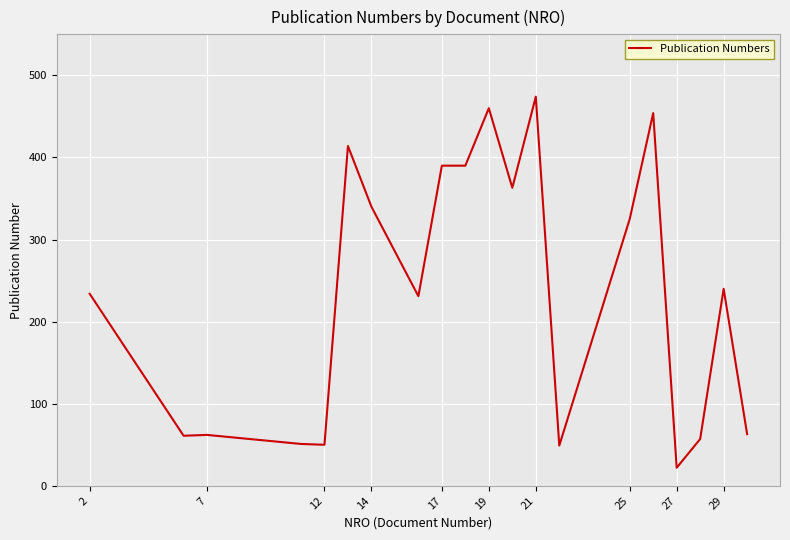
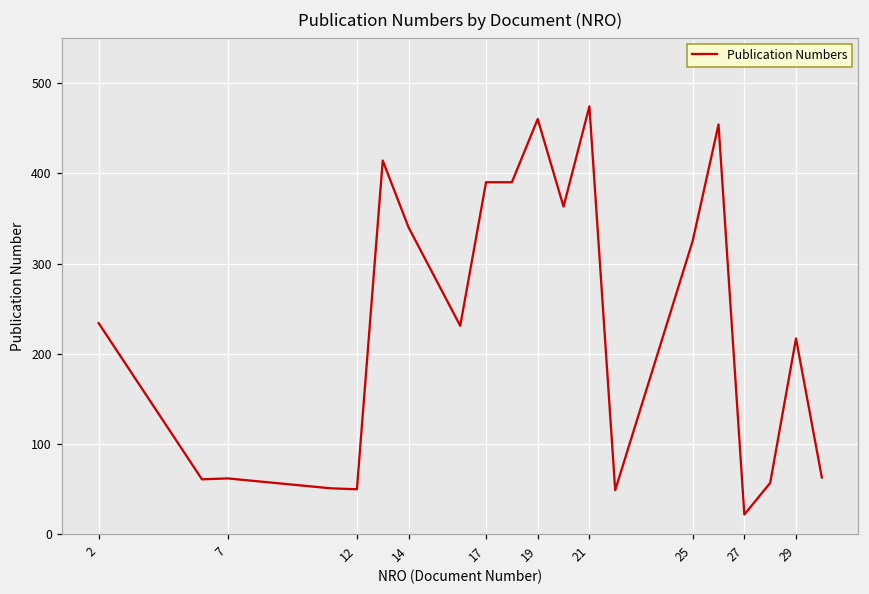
29: 240 -> 220
